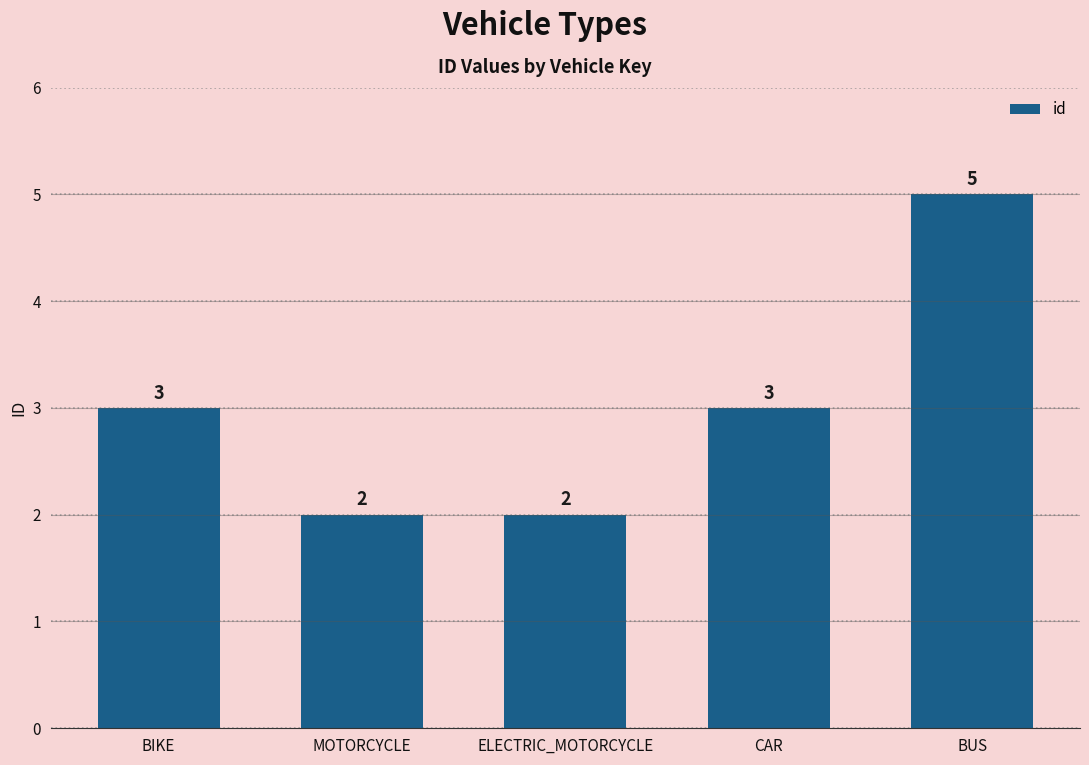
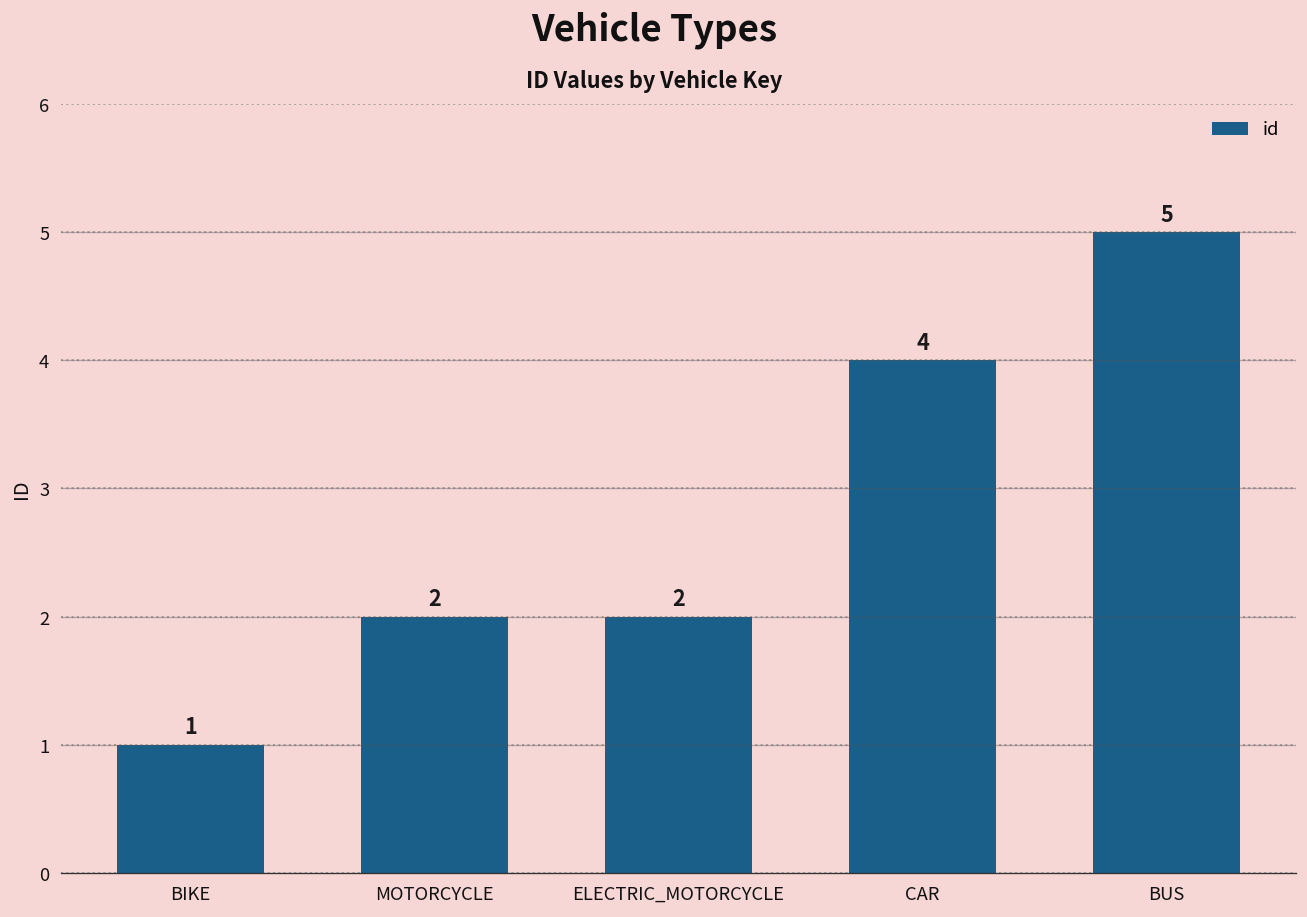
BIKE: 3 -> 1
CAR: 3 -> 4
